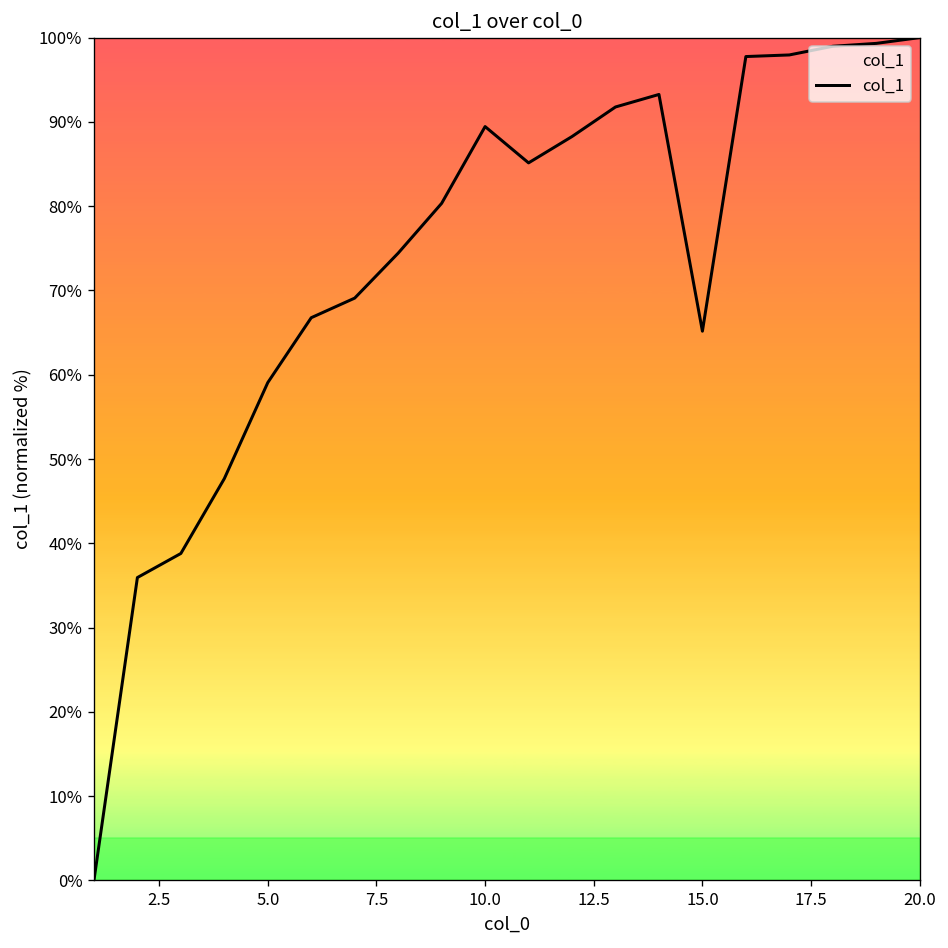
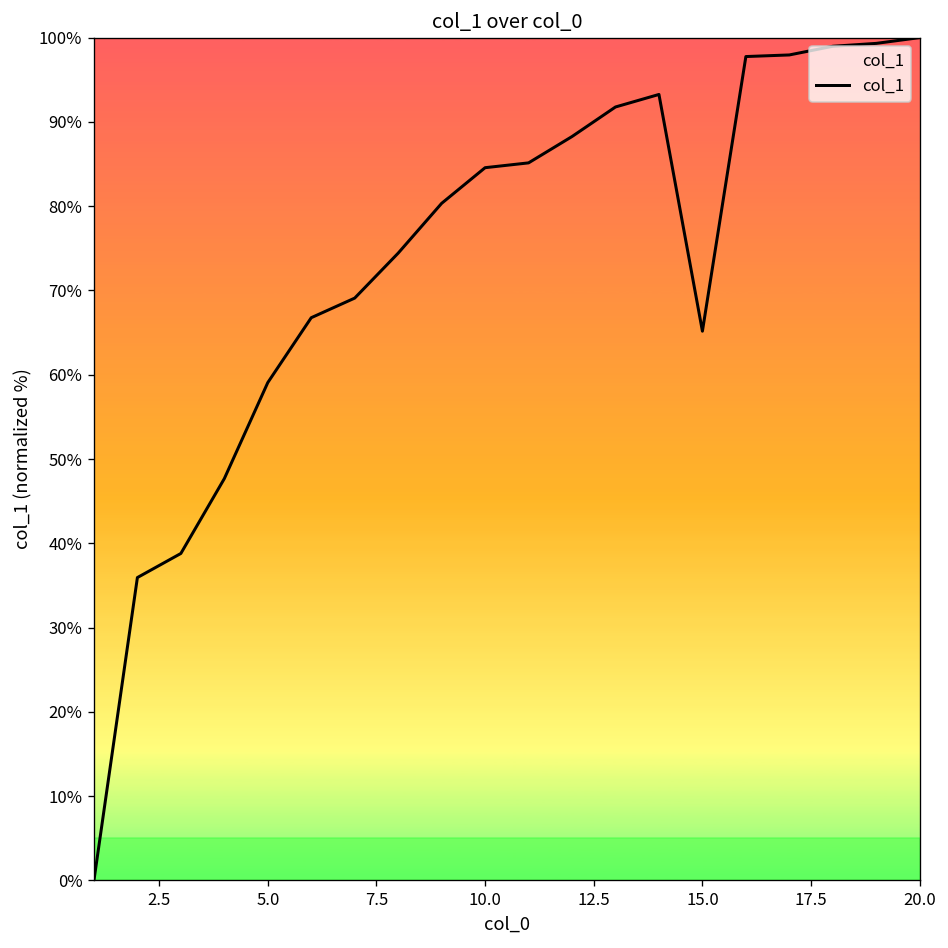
10.0: 89% -> 85%
